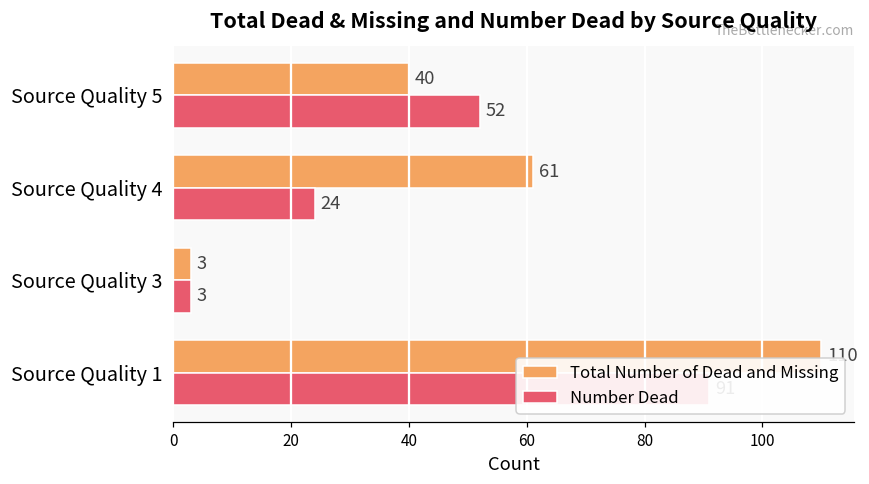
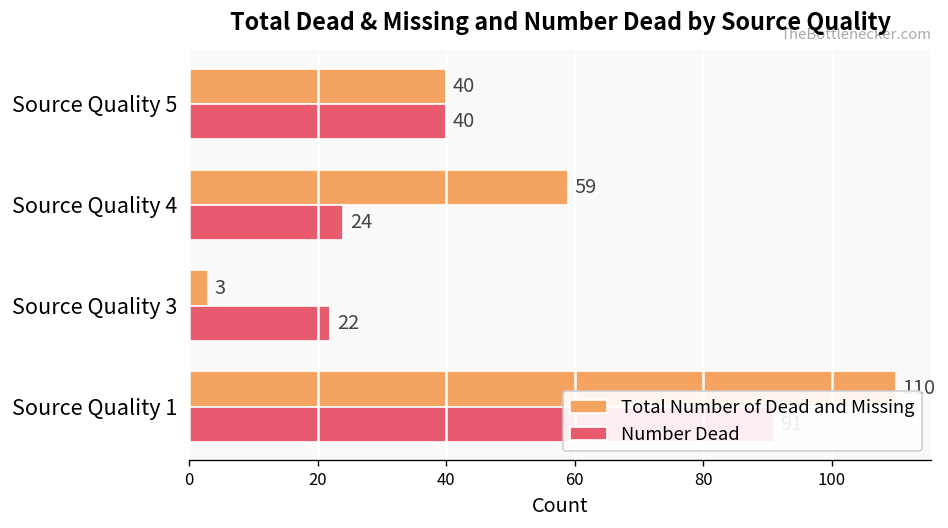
Number Dead, Source Quality 5: 52 -> 40
Total Number of Dead and Missing, Source Quality 4: 61 -> 59
Number Dead, Source Quality 3: 3 -> 22
